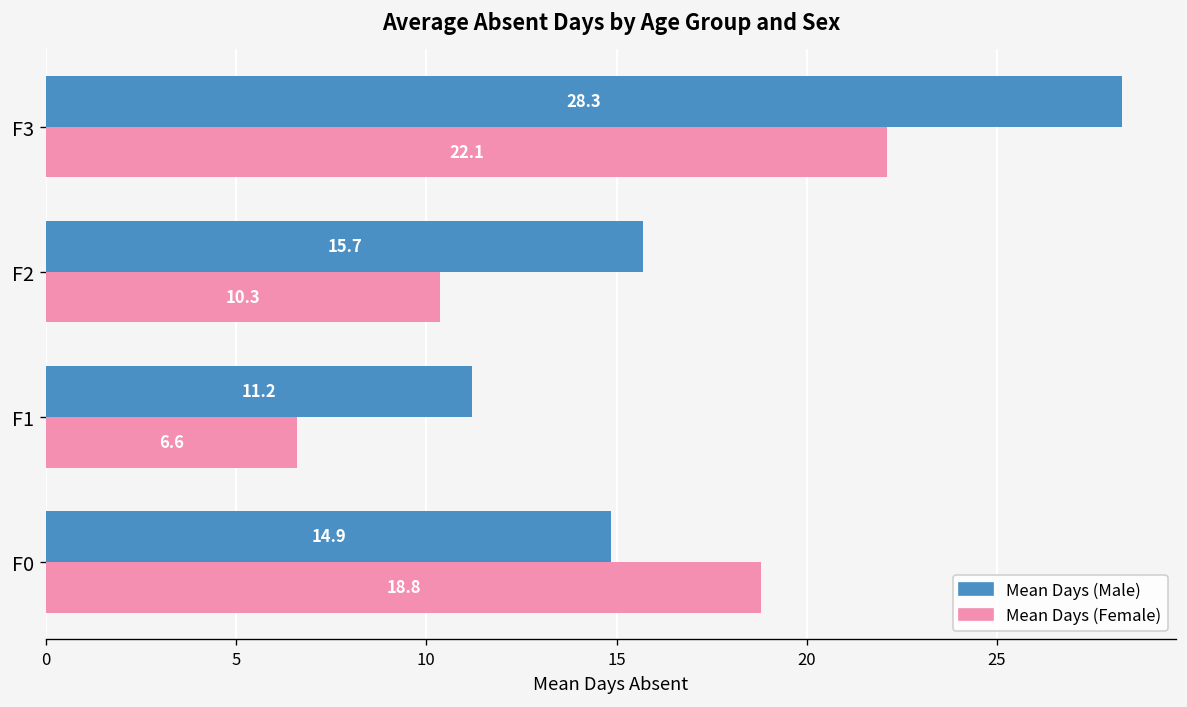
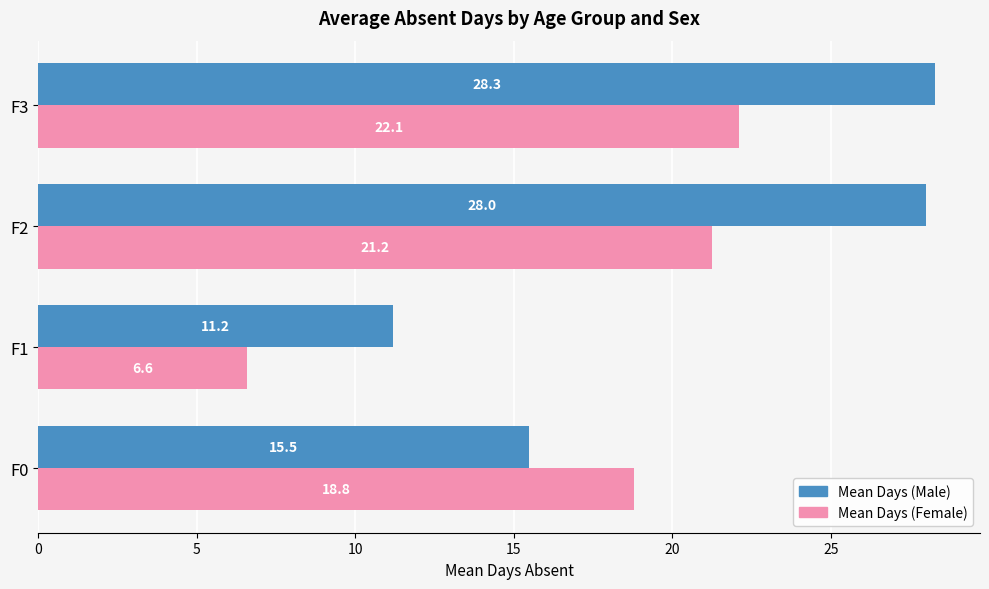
Mean Days (Male), F2: 15.7 -> 28.0
Mean Days (Female), F2: 10.3 -> 21.2
Mean Days (Male), F0: 14.9 -> 15.5
